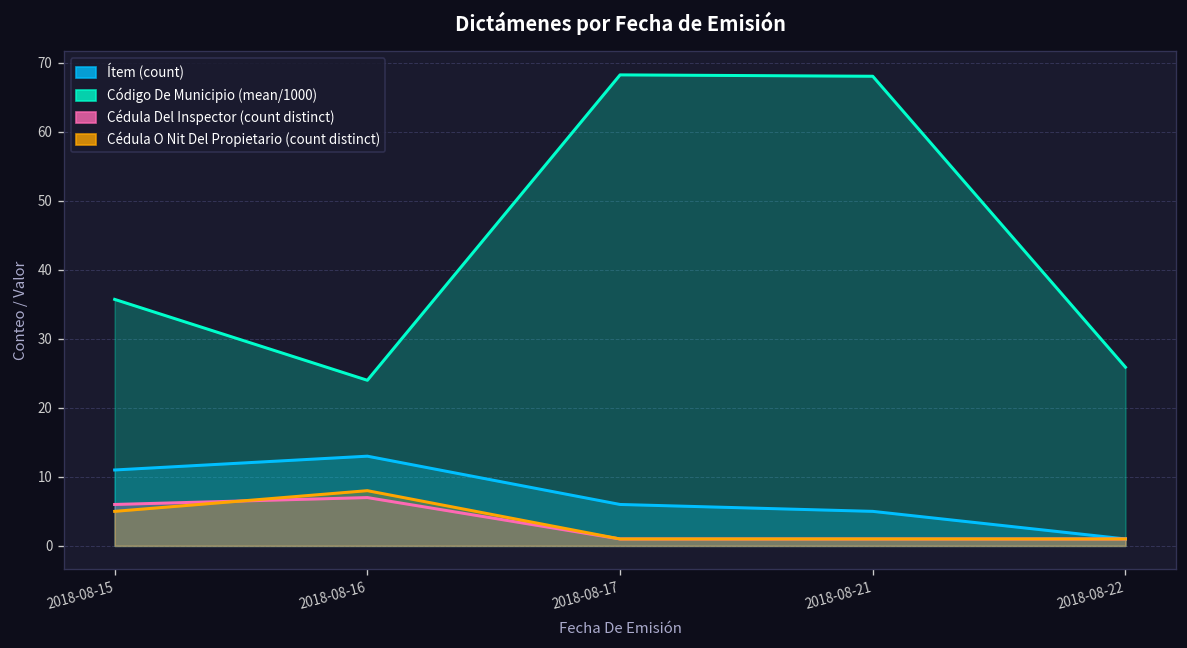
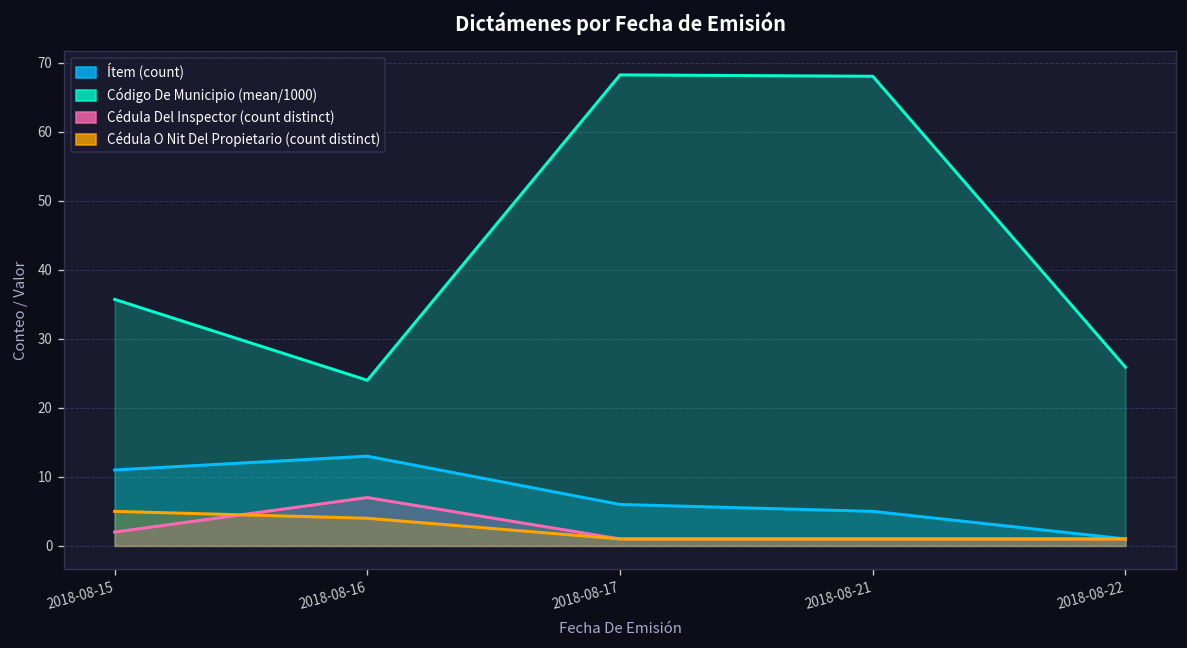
Cédula Del Inspector (count distinct), 2018-08-15: 6 -> 2
Cédula O Nit Del Propietario (count distinct), 2018-08-16: 8 -> 4
